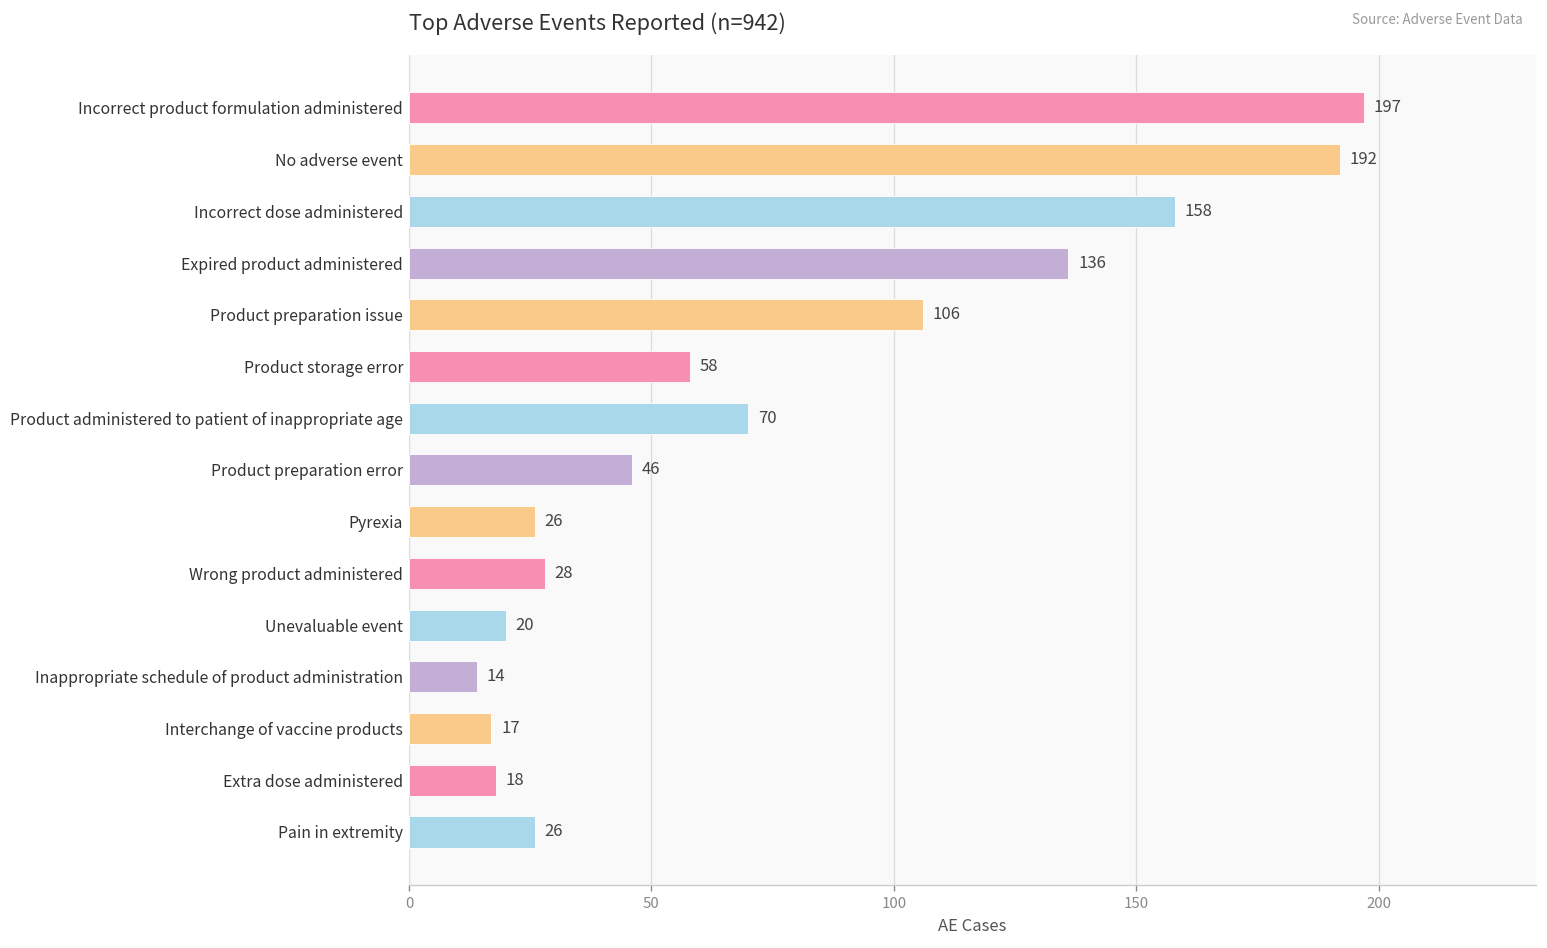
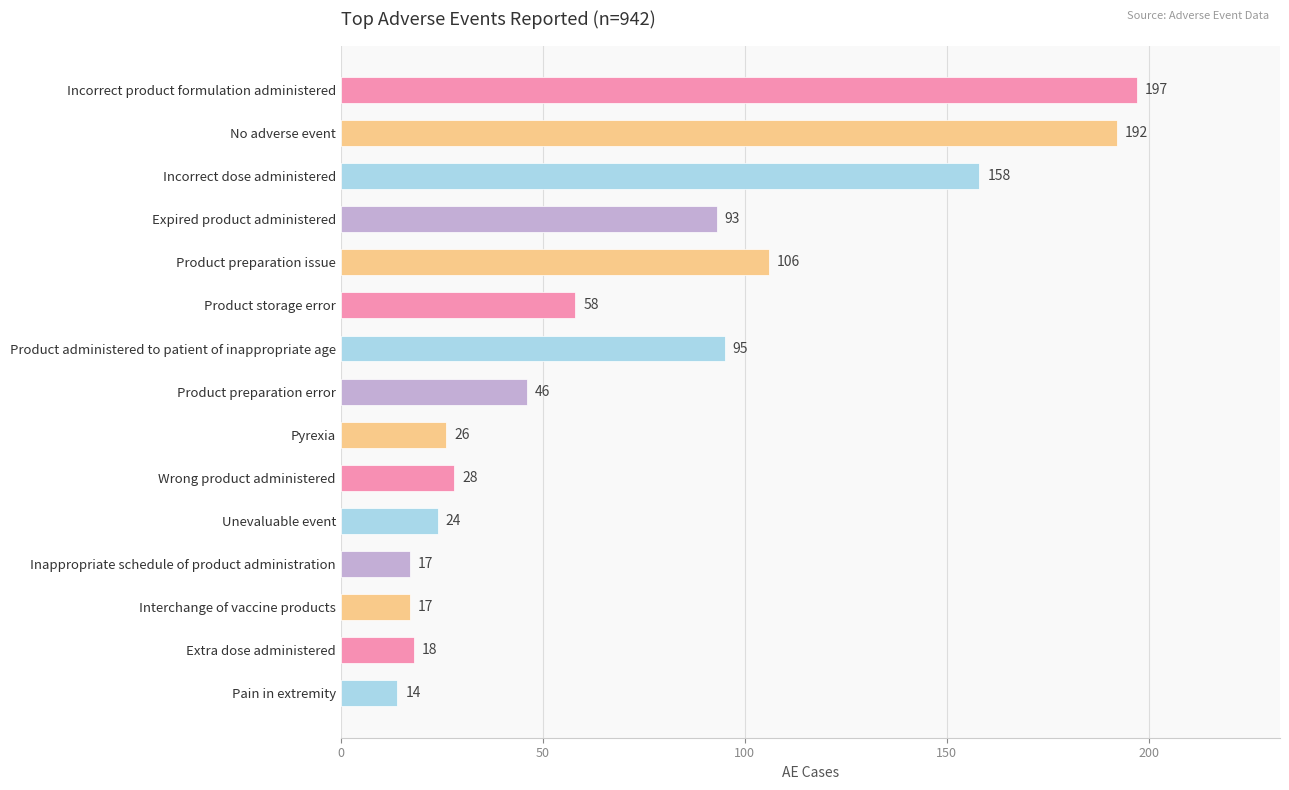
Expired product administered: 136 -> 93
Product administered to patient of inappropriate age: 70 -> 95
Unevaluable event: 20 -> 24
Inappropriate schedule of product administration: 14 -> 17
Pain in extremity: 26 -> 14
